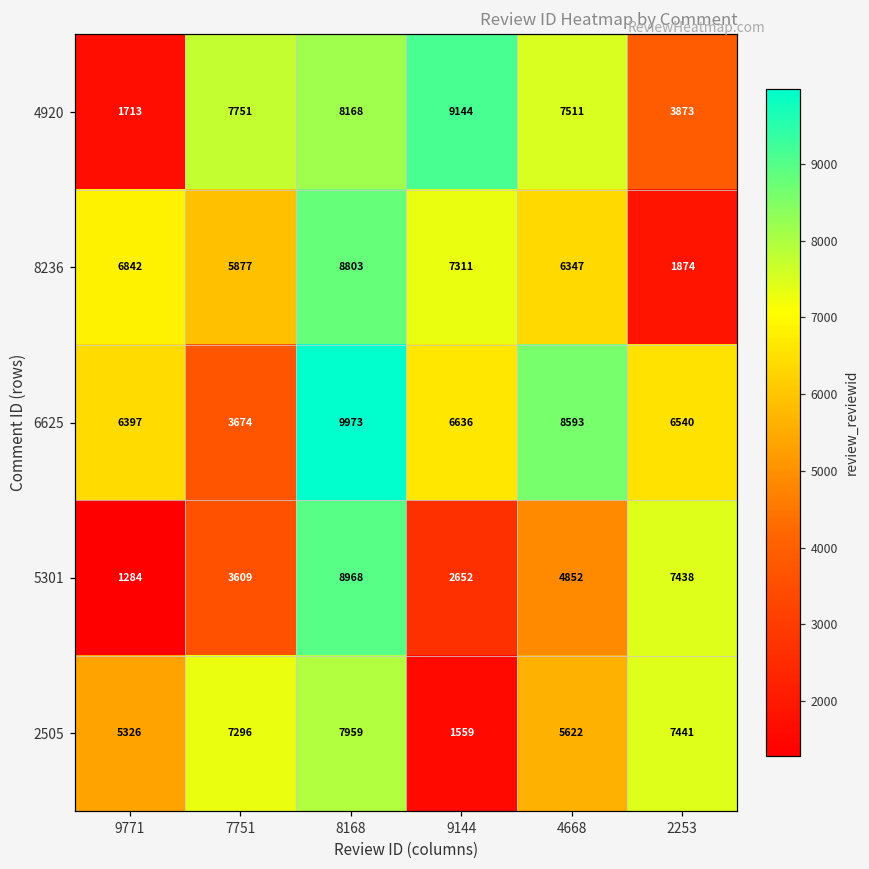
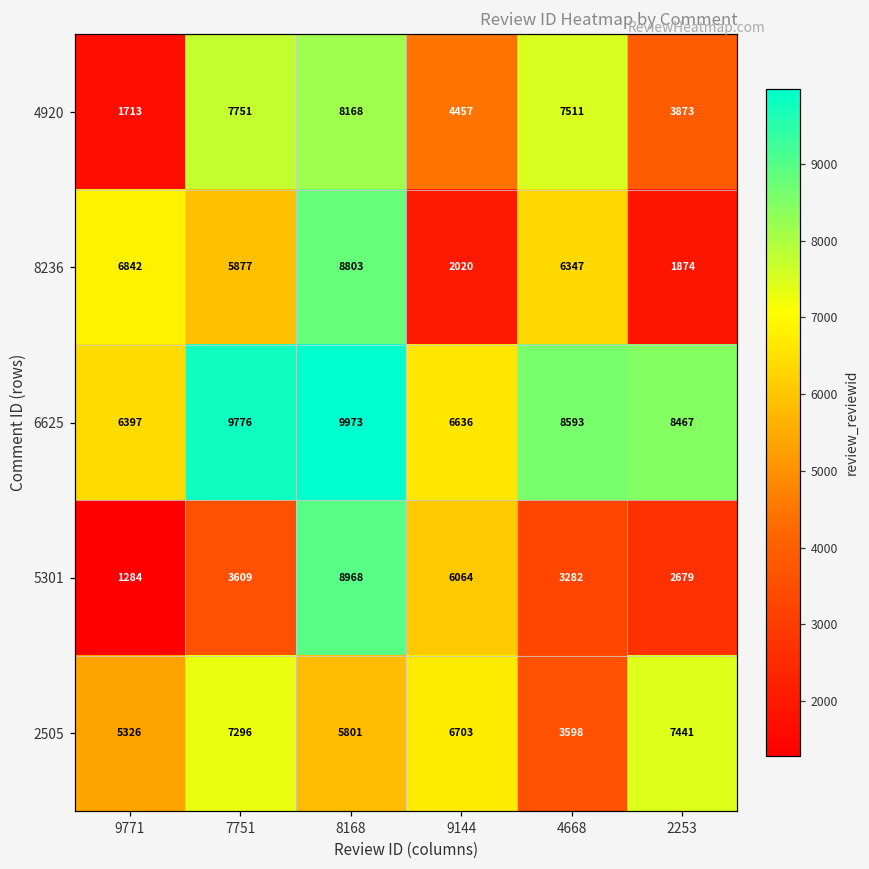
4920, 9144: 9144 -> 4457
8236, 9144: 7311 -> 2020
6625, 7751: 3674 -> 9776
6625, 2253: 6540 -> 8467
5301, 9144: 2652 -> 6064
5301, 4668: 4852 -> 3282
5301, 2253: 7438 -> 2679
2505, 8168: 7959 -> 5801
2505, 9144: 1559 -> 6703
2505, 4668: 5622 -> 3598
